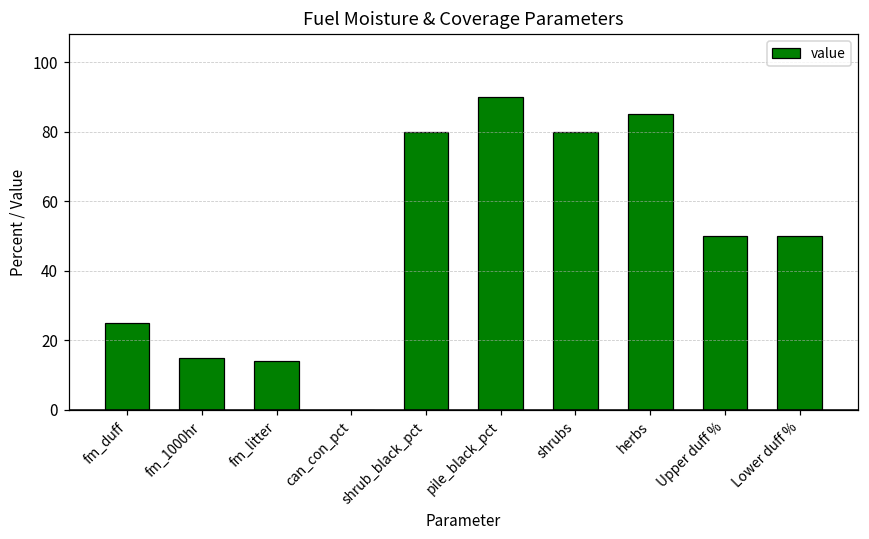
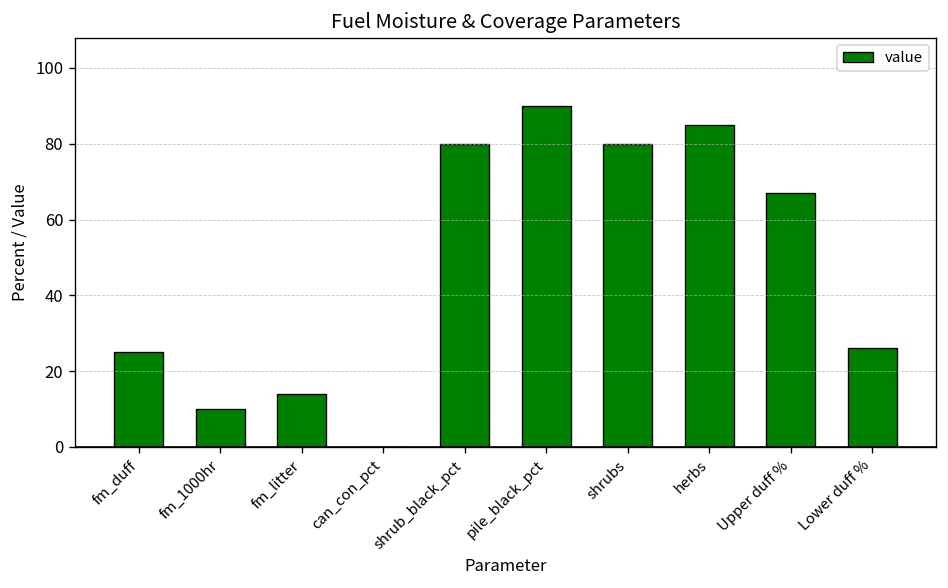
fm_1000hr: 15 -> 10
Upper duff %: 50 -> 67
Lower duff %: 50 -> 26
